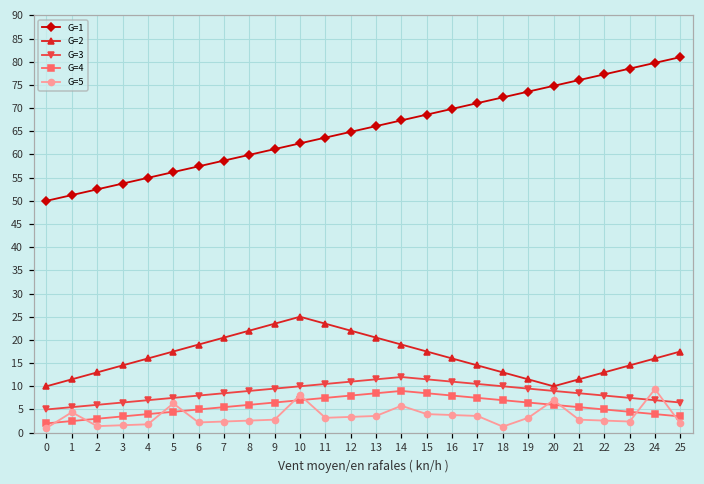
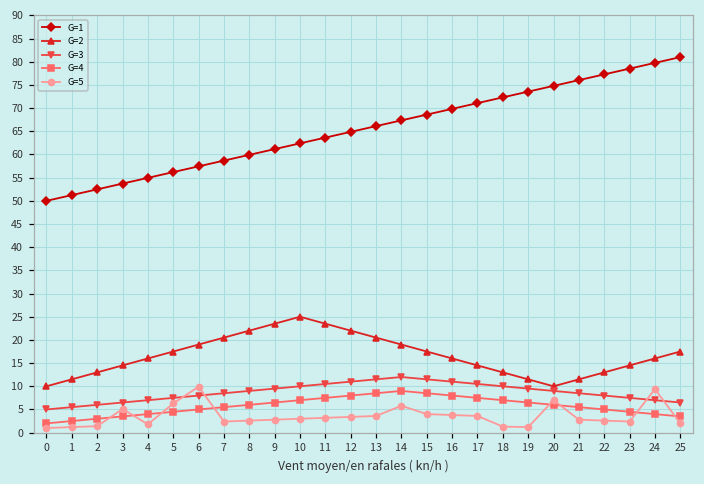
G=5, 1: 4 -> 1
G=5, 3: 2 -> 5
G=5, 6: 2 -> 10
G=5, 10: 8 -> 3
G=5, 19: 3 -> 1
